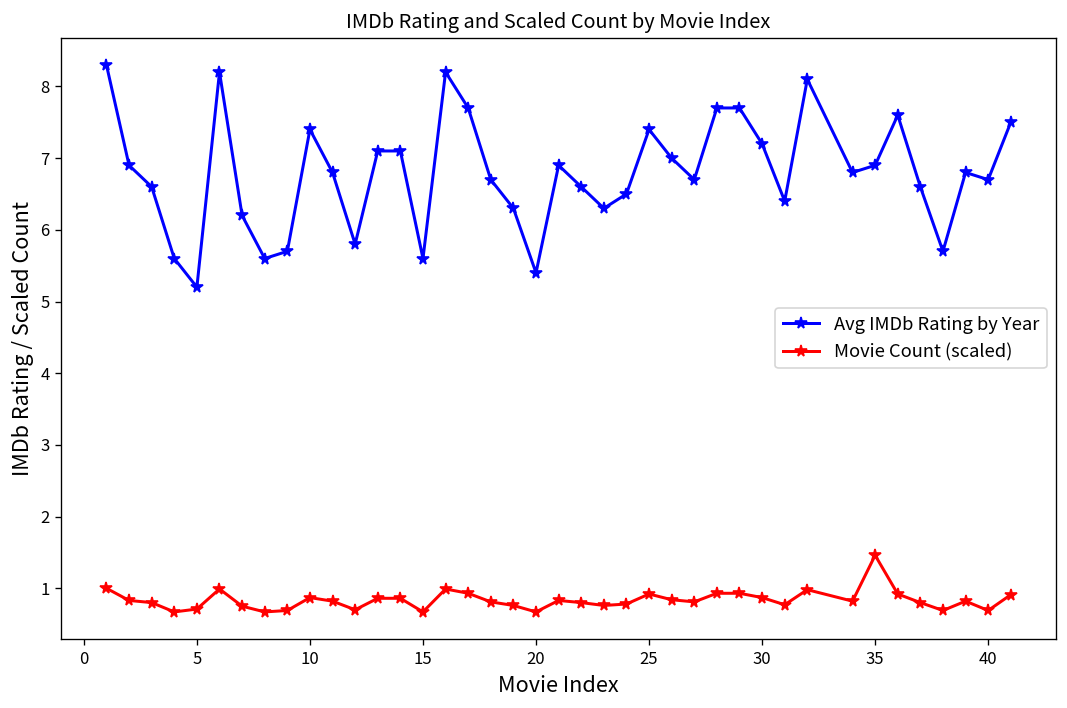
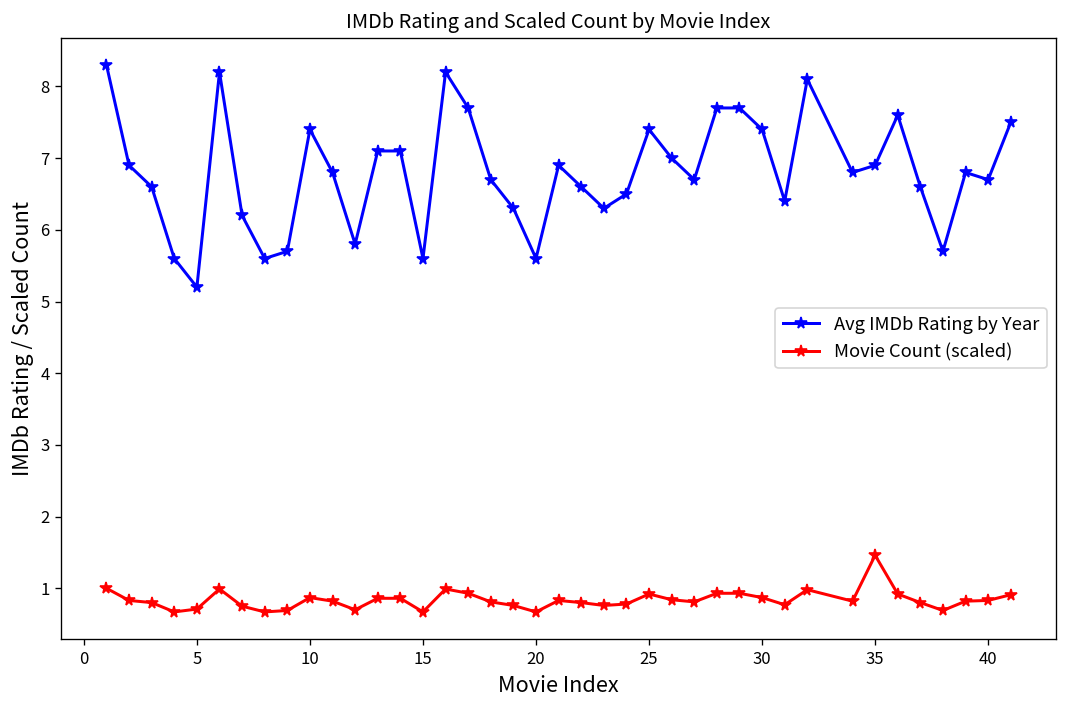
Avg IMDb Rating by Year, 20: 5.4 -> 5.6
Avg IMDb Rating by Year, 30: 7.2 -> 7.4
Movie Count (scaled), 40: 0.7 -> 0.8
